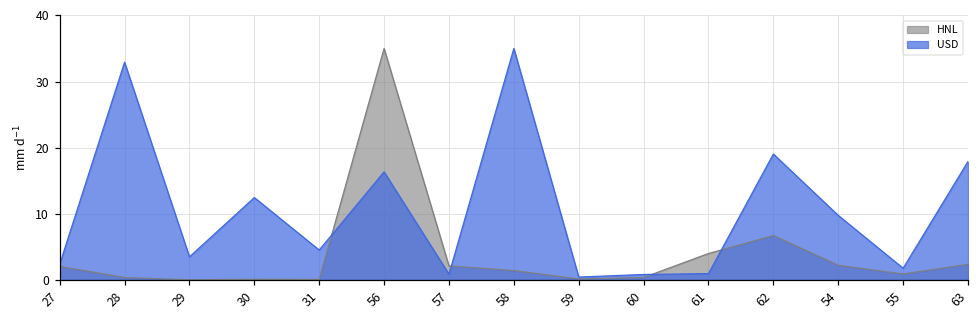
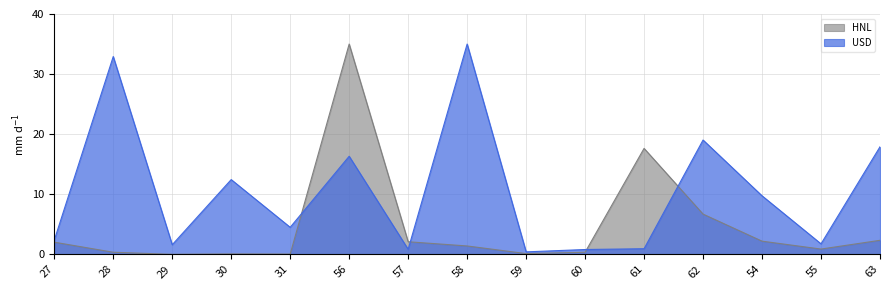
USD, 29: 3 -> 2
HNL, 61: 4 -> 18
